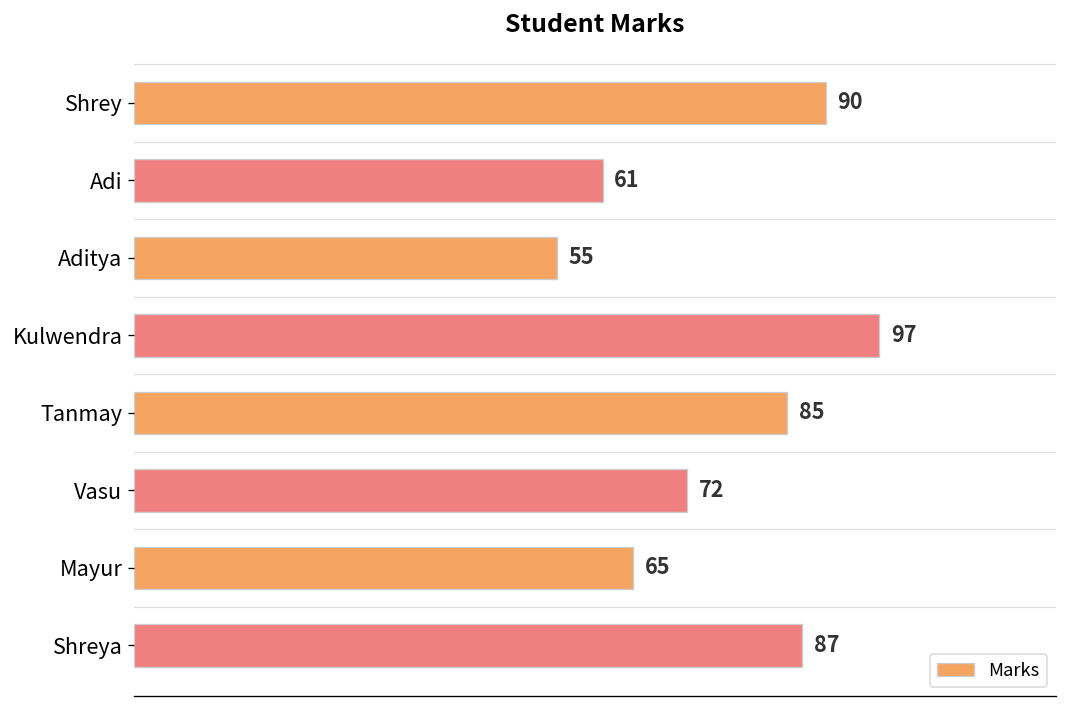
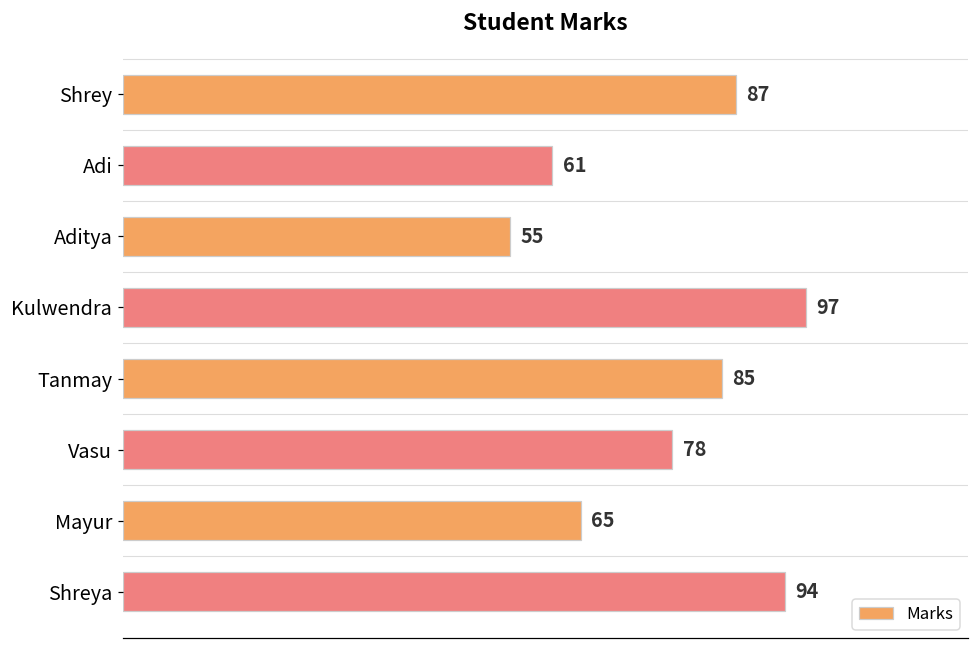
Shrey: 90 -> 87
Vasu: 72 -> 78
Shreya: 87 -> 94
